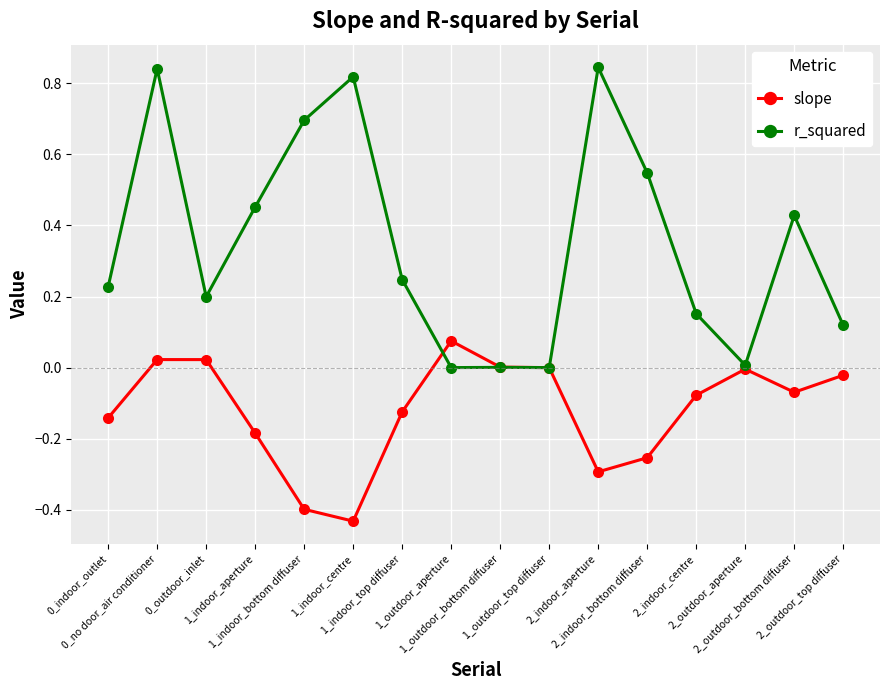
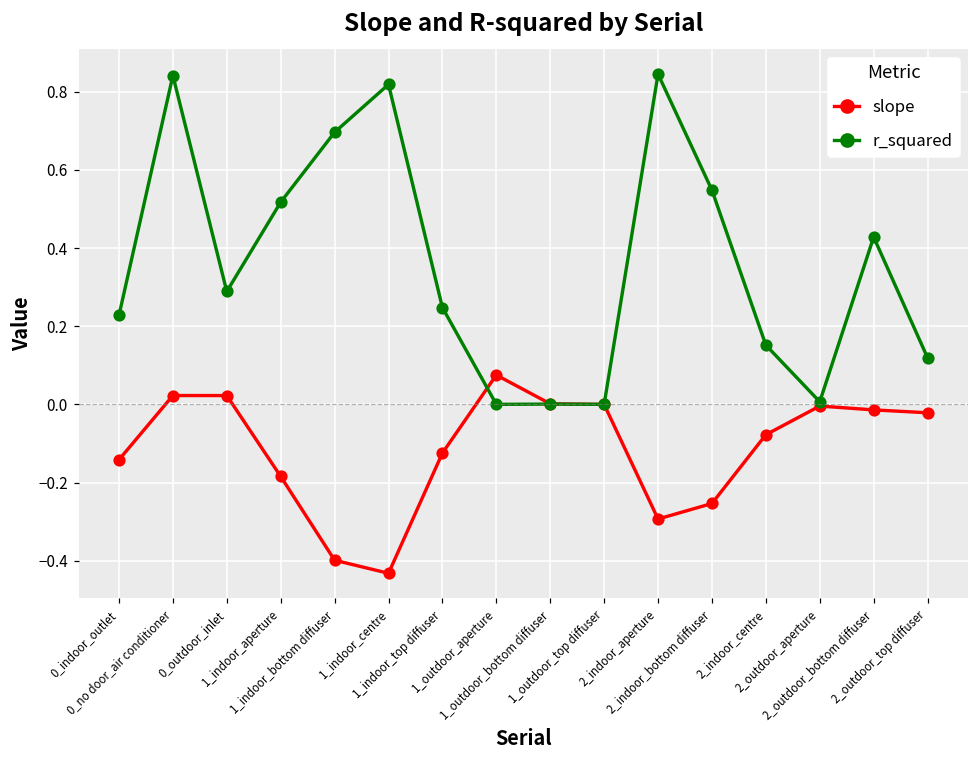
r_squared, 0_outdoor_inlet: 0.20 -> 0.29
r_squared, 1_indoor_aperture: 0.45 -> 0.52
slope, 2_outdoor_bottom diffuser: -0.07 -> -0.01
